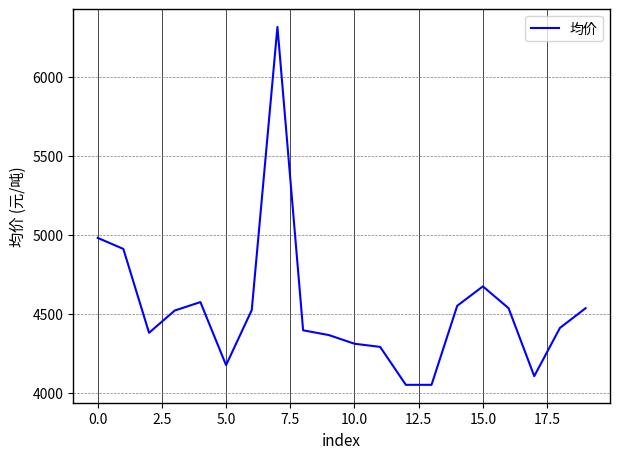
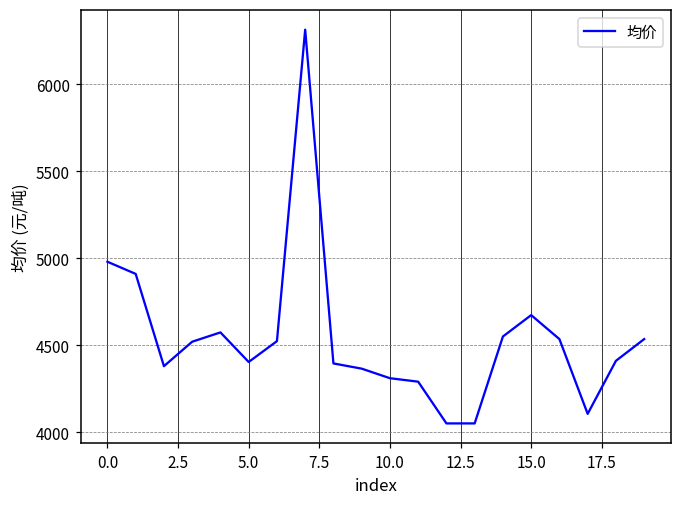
5.0: 4170 -> 4400
